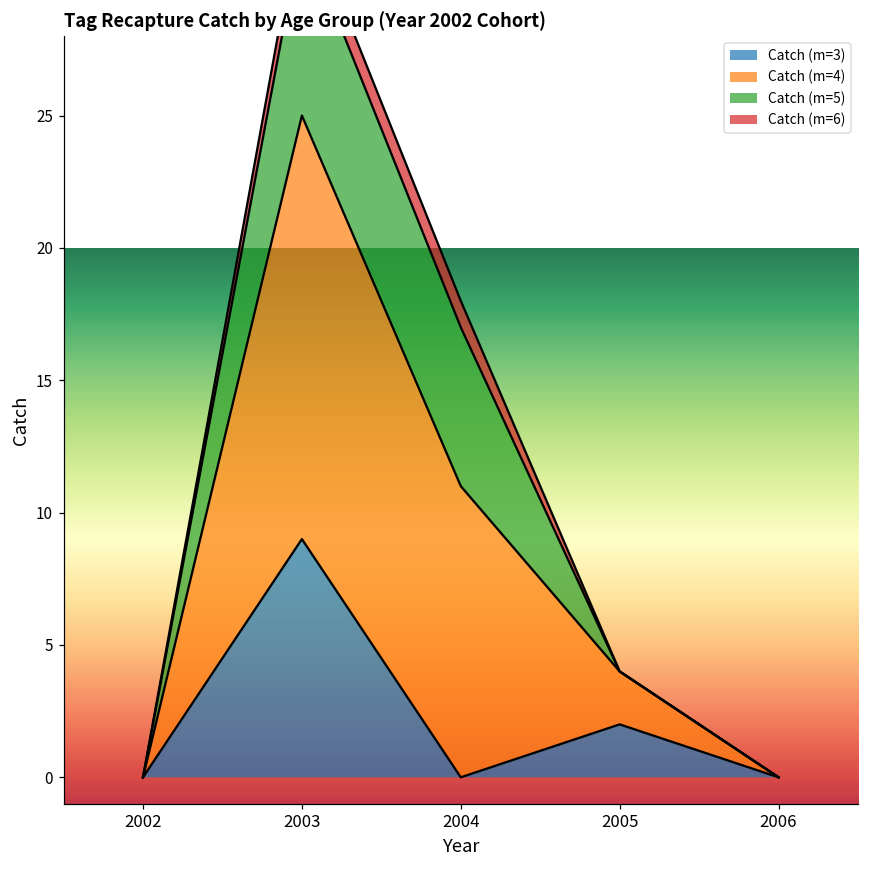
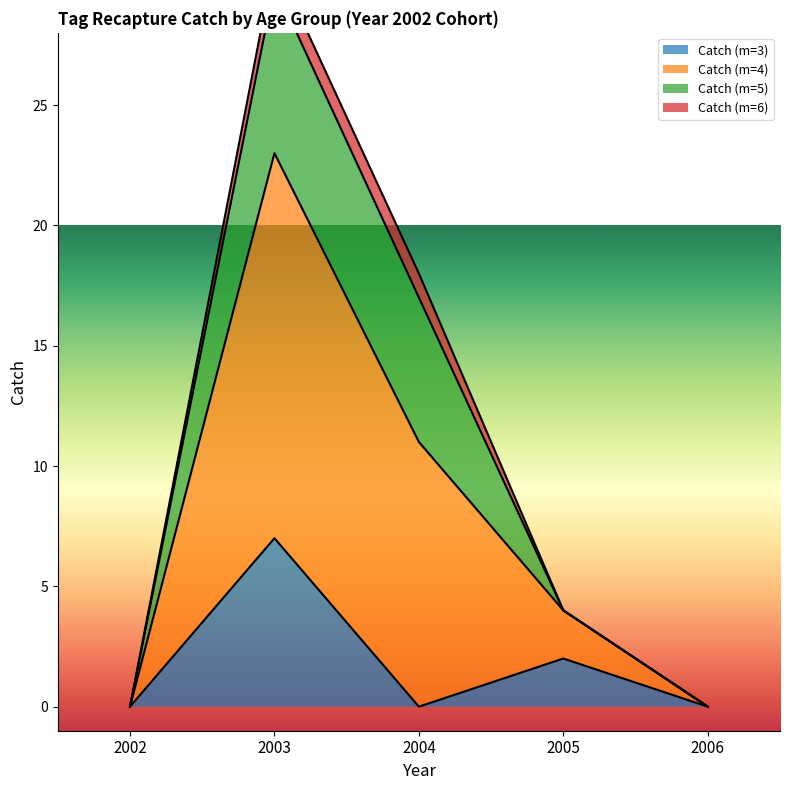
Catch (m=3), 2003: 9 -> 7
